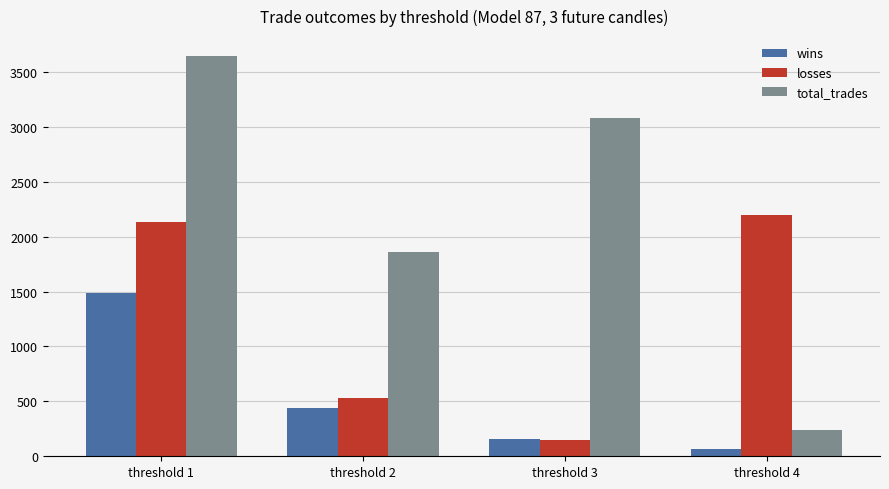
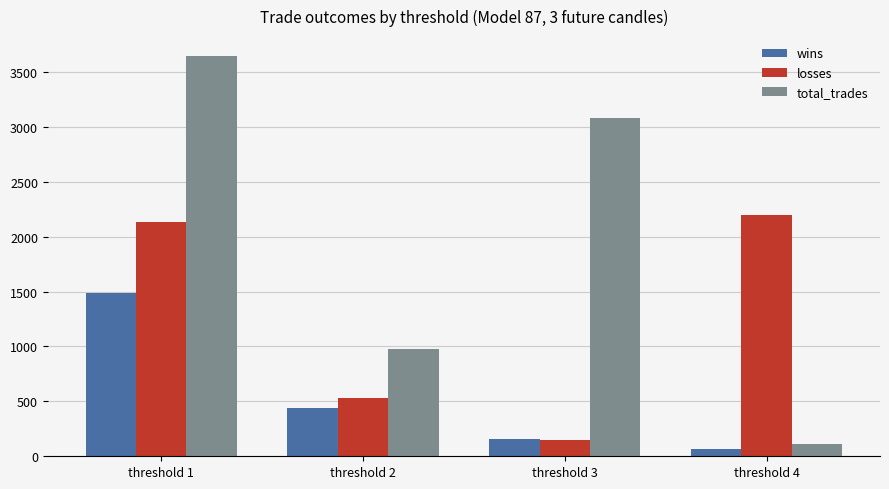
total_trades, threshold 2: 1860 -> 980
total_trades, threshold 4: 240 -> 110
